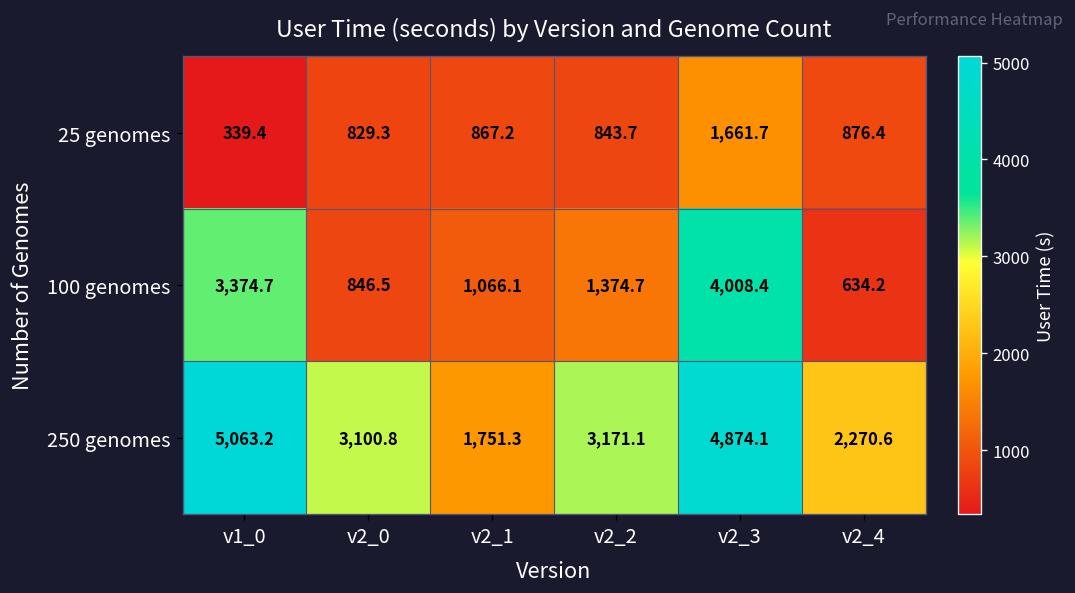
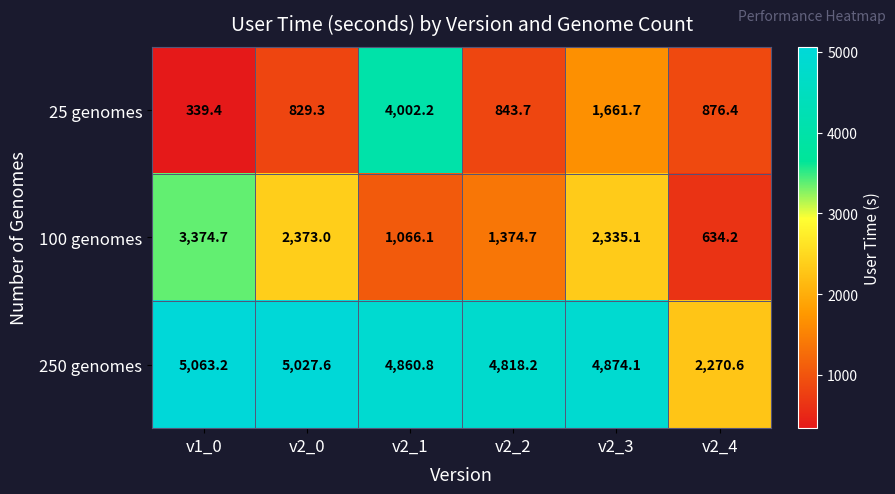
25 genomes, v2_1: 867.2 -> 4,002.2
100 genomes, v2_0: 846.5 -> 2,373.0
100 genomes, v2_3: 4,008.4 -> 2,335.1
250 genomes, v2_0: 3,100.8 -> 5,027.6
250 genomes, v2_1: 1,751.3 -> 4,860.8
250 genomes, v2_2: 3,171.1 -> 4,818.2
